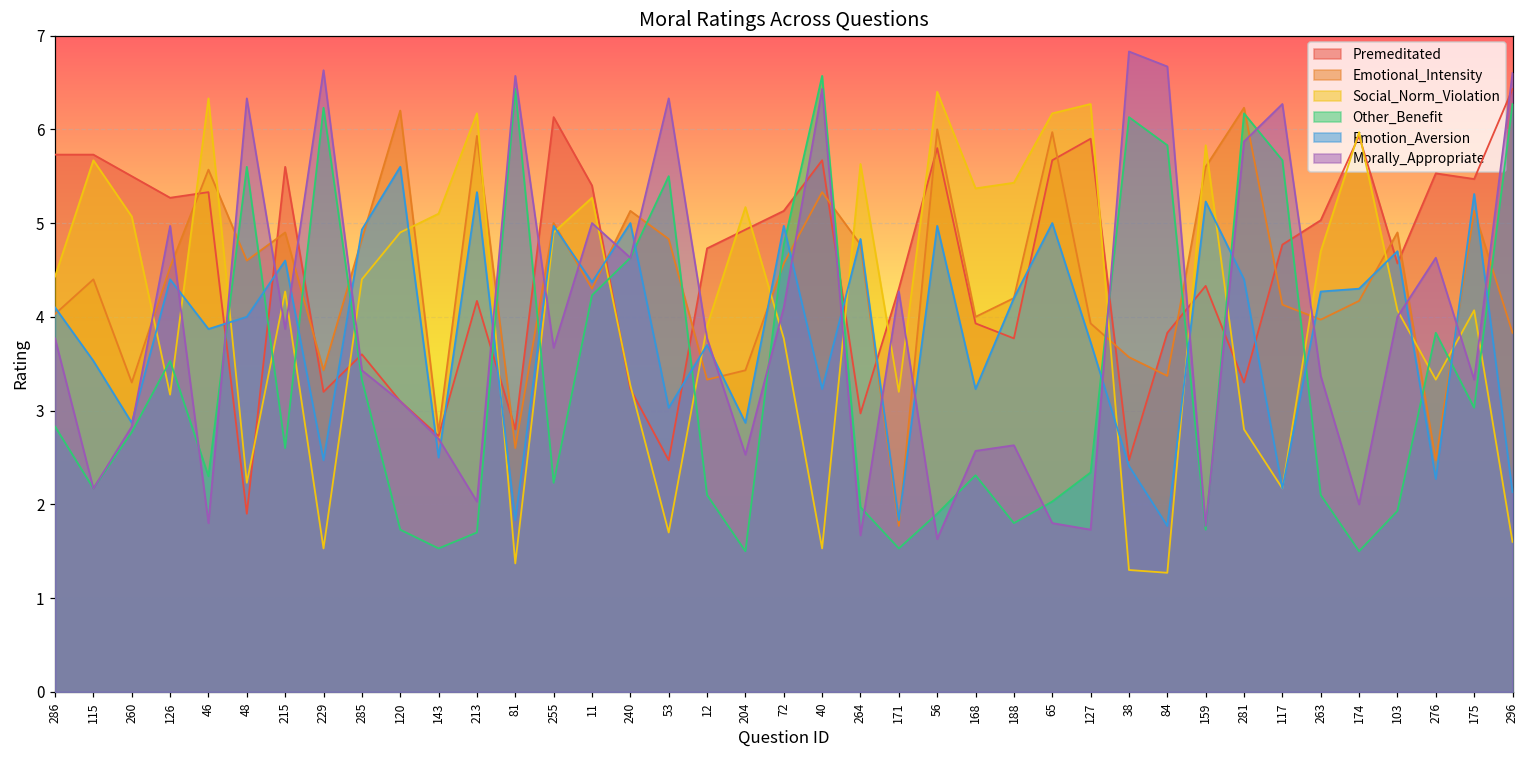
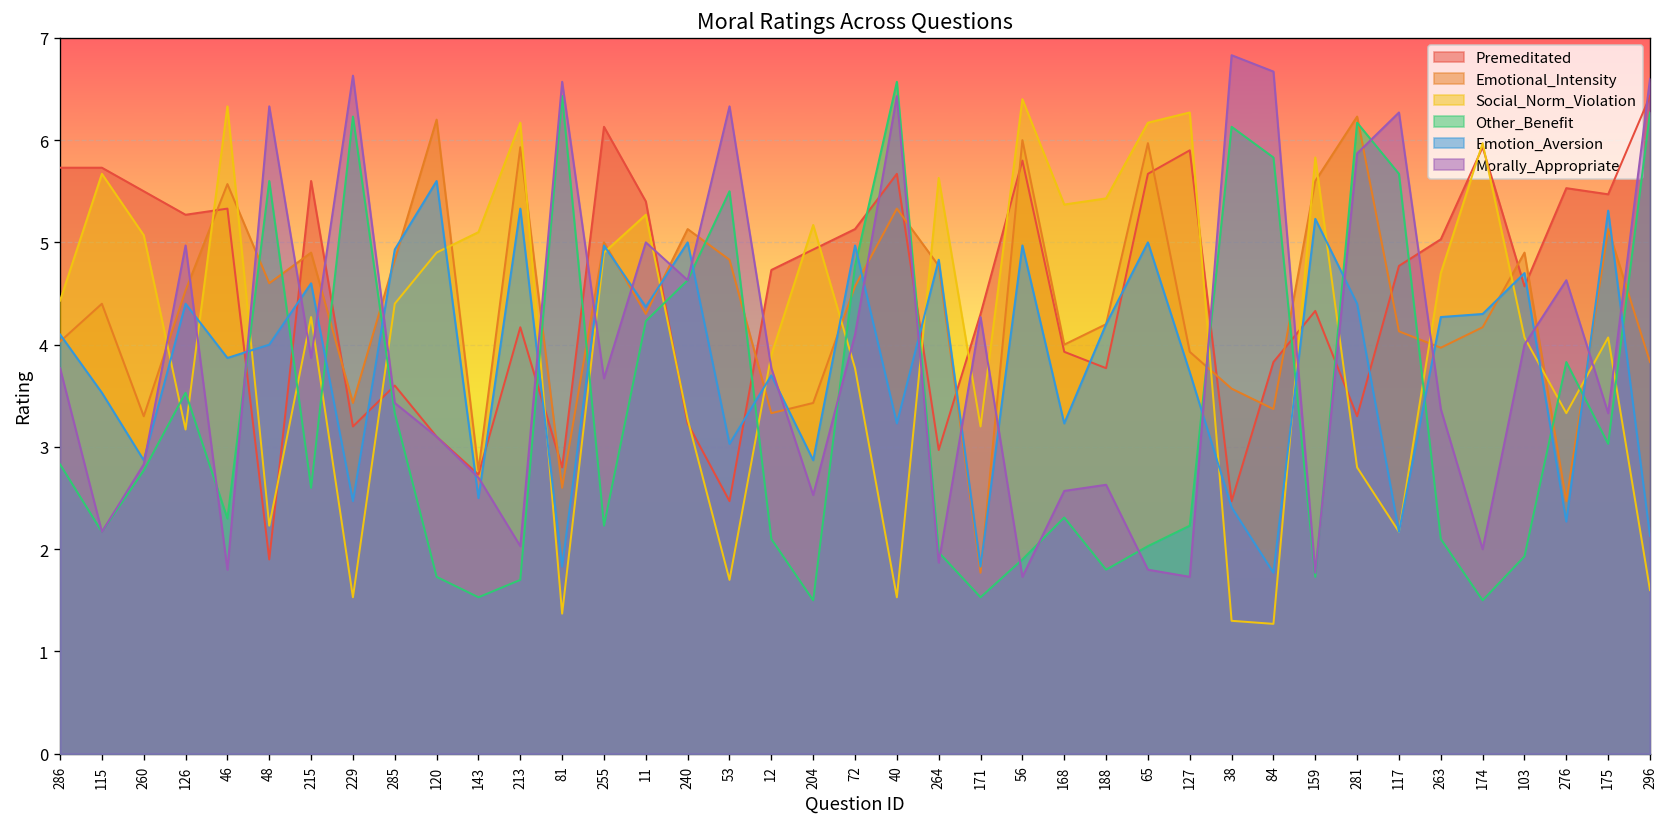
Morally_Appropriate, 264: 1.7 -> 1.9
Morally_Appropriate, 56: 1.6 -> 1.7
Other_Benefit, 127: 2.3 -> 2.2
